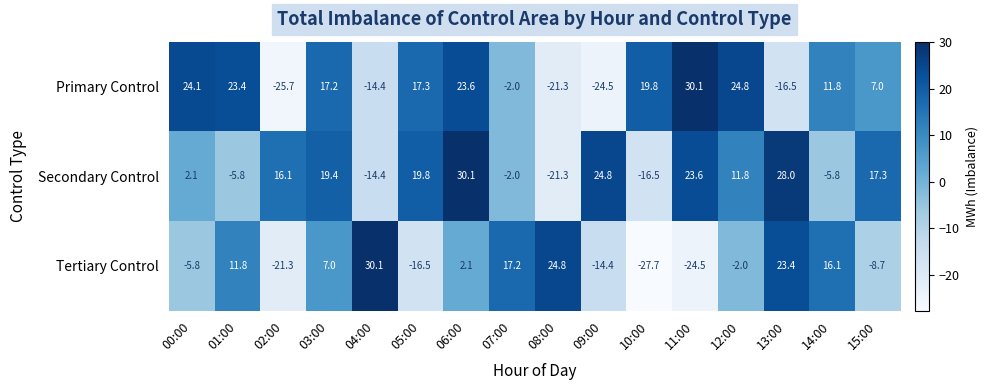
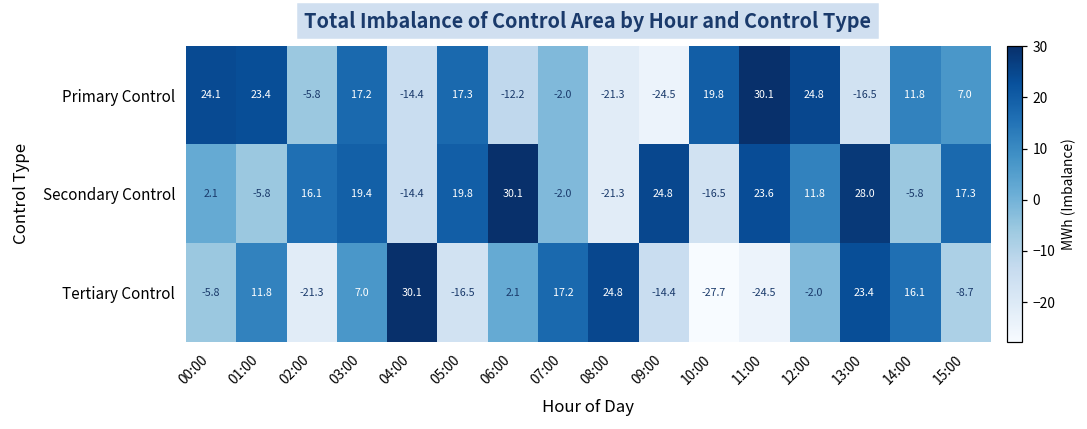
Primary Control, 02:00: -25.7 -> -5.8
Primary Control, 06:00: 23.6 -> -12.2
